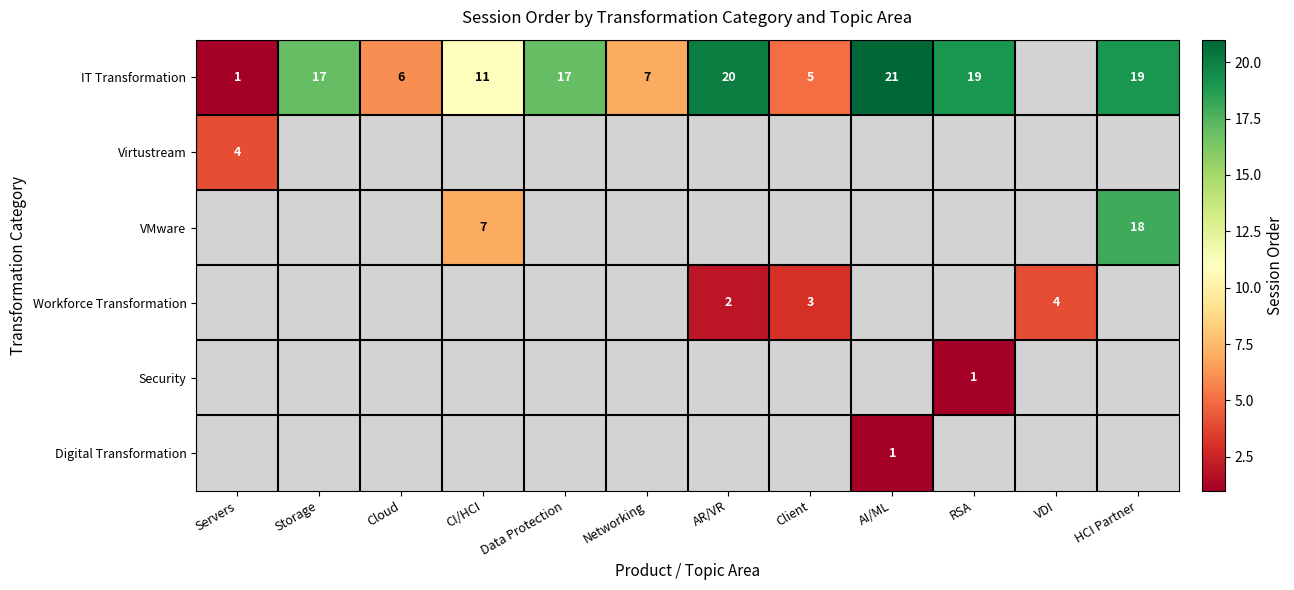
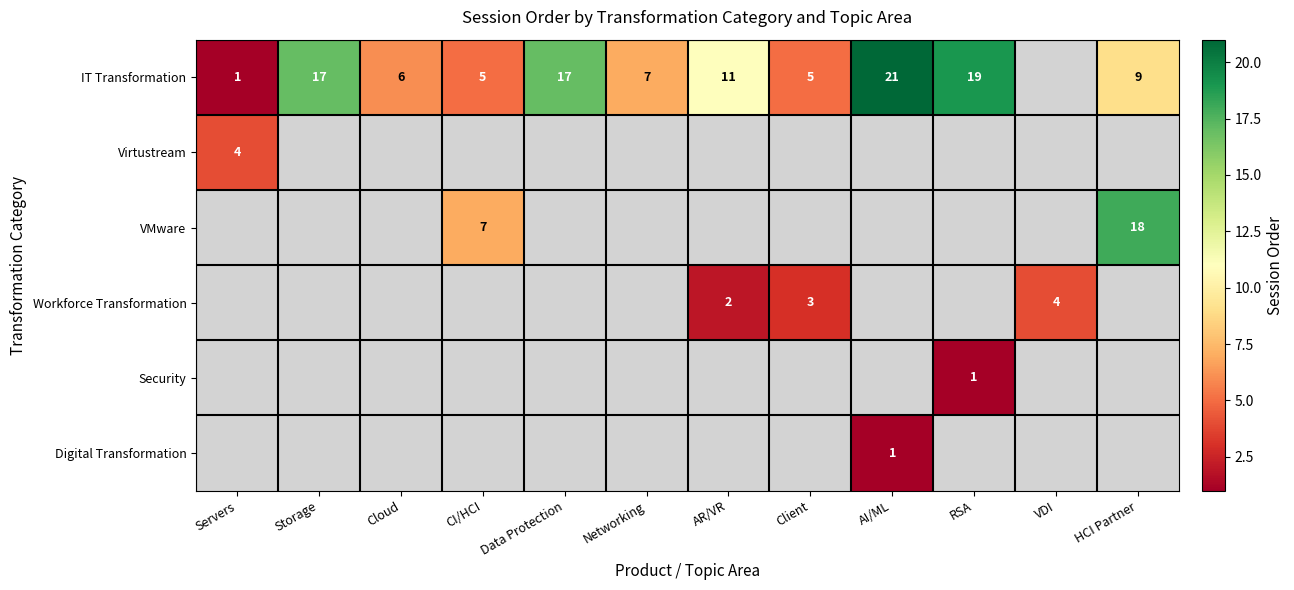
IT Transformation, CI/HCI: 11 -> 5
IT Transformation, AR/VR: 20 -> 11
IT Transformation, HCI Partner: 19 -> 9
